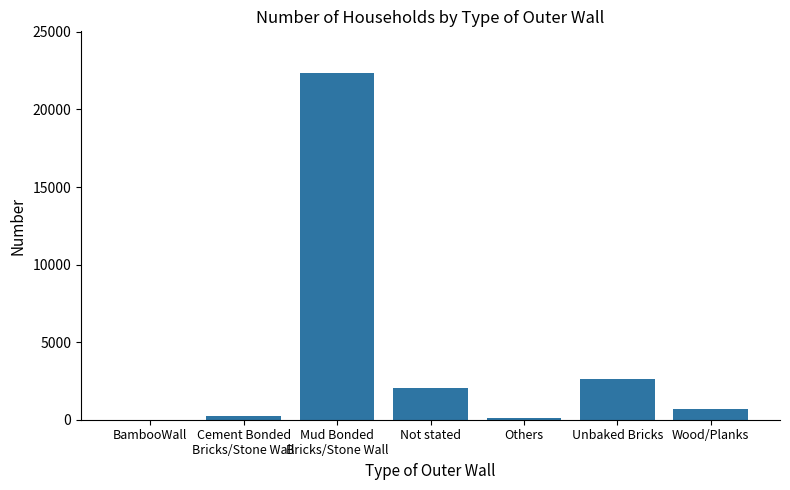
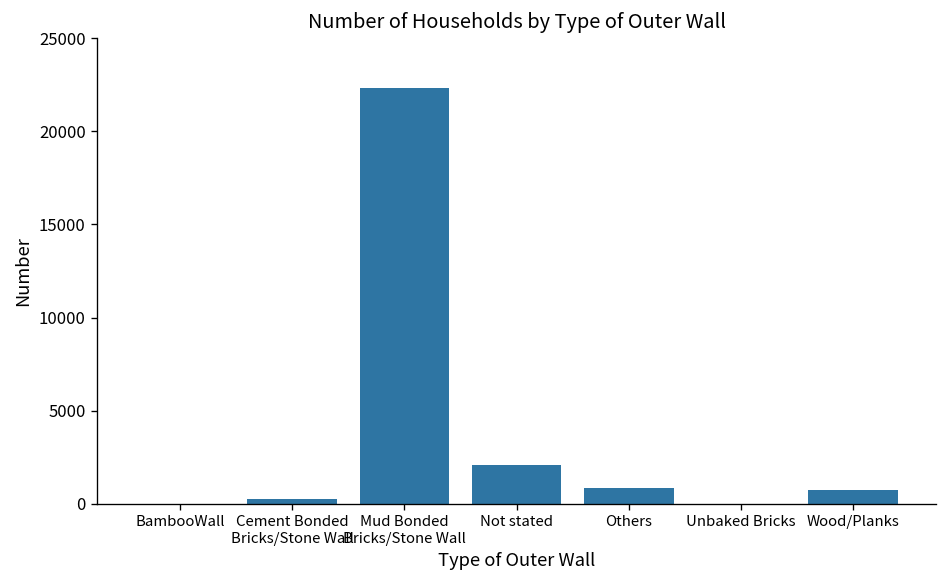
Others: 100 -> 900
Unbaked Bricks: 2600 -> 0
